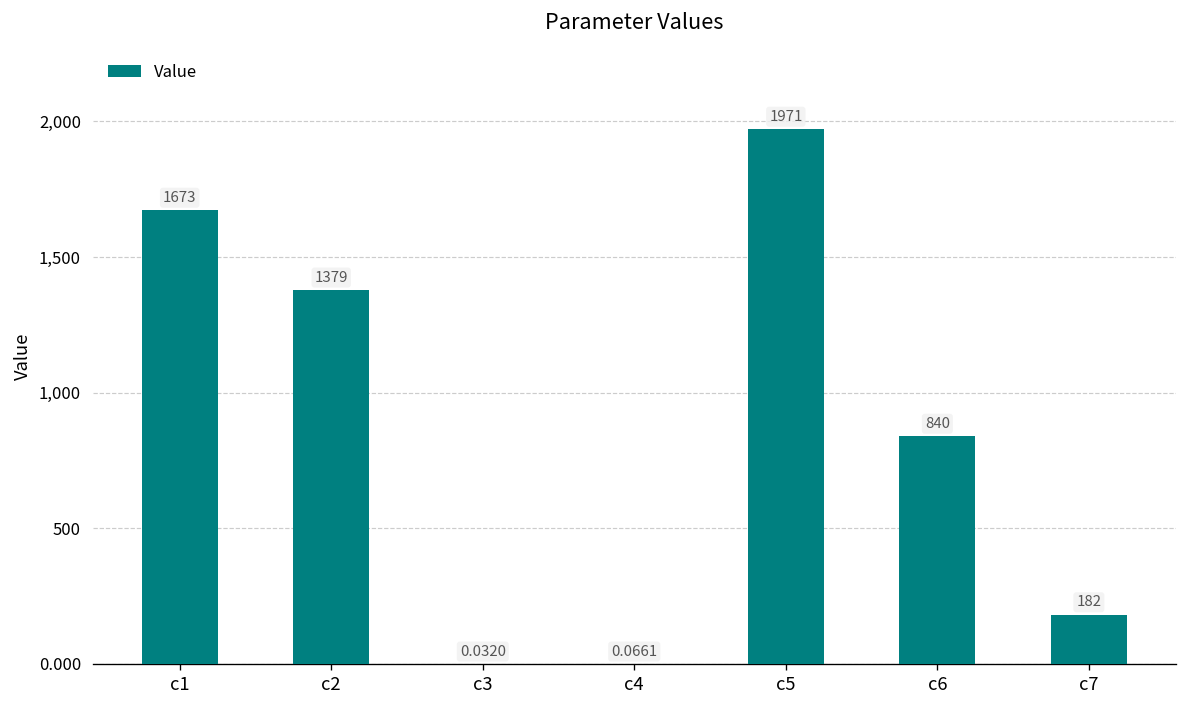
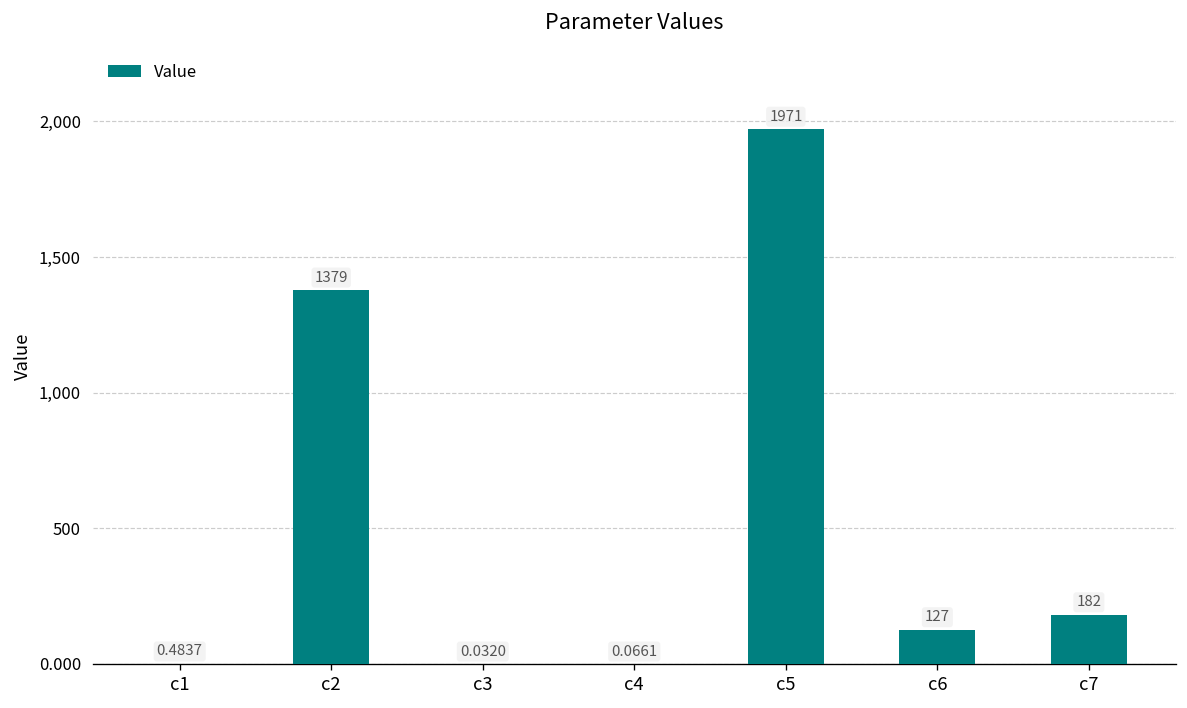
c1: 1673 -> 0.4837
c6: 840 -> 127
